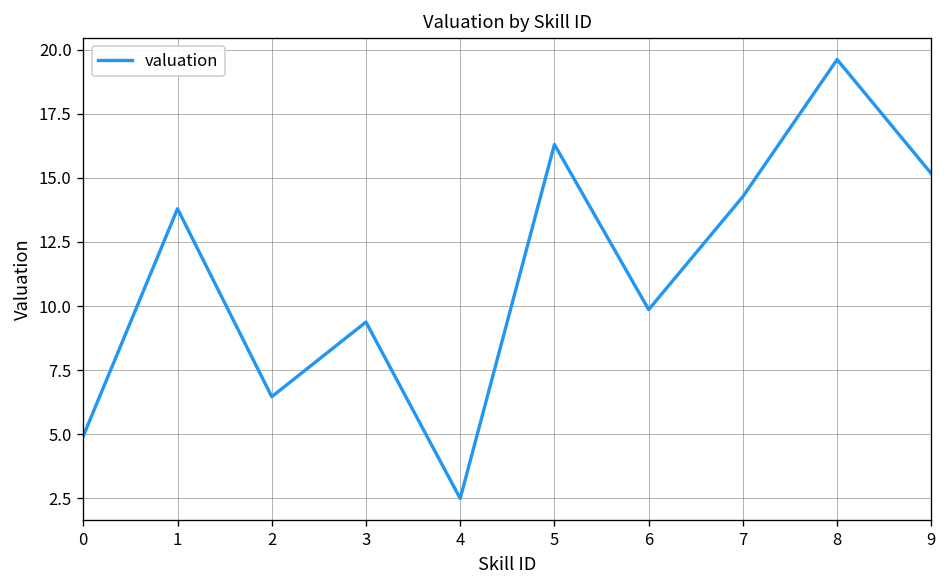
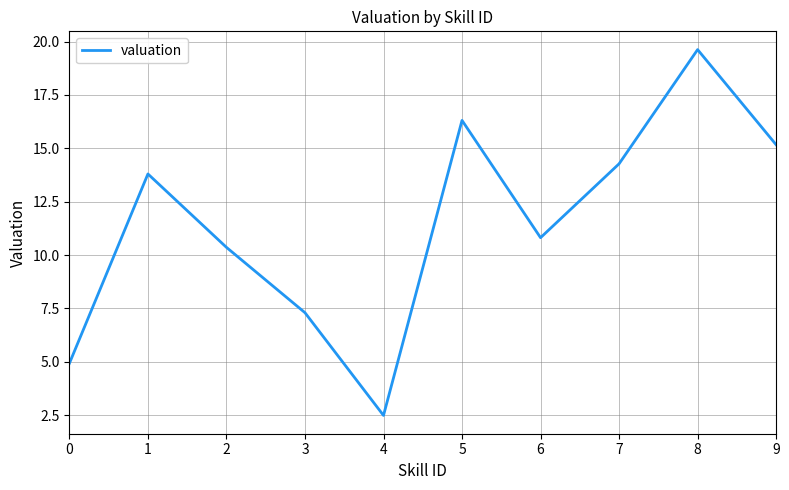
2: 6.5 -> 10.4
3: 9.4 -> 7.3
6: 9.9 -> 10.8
